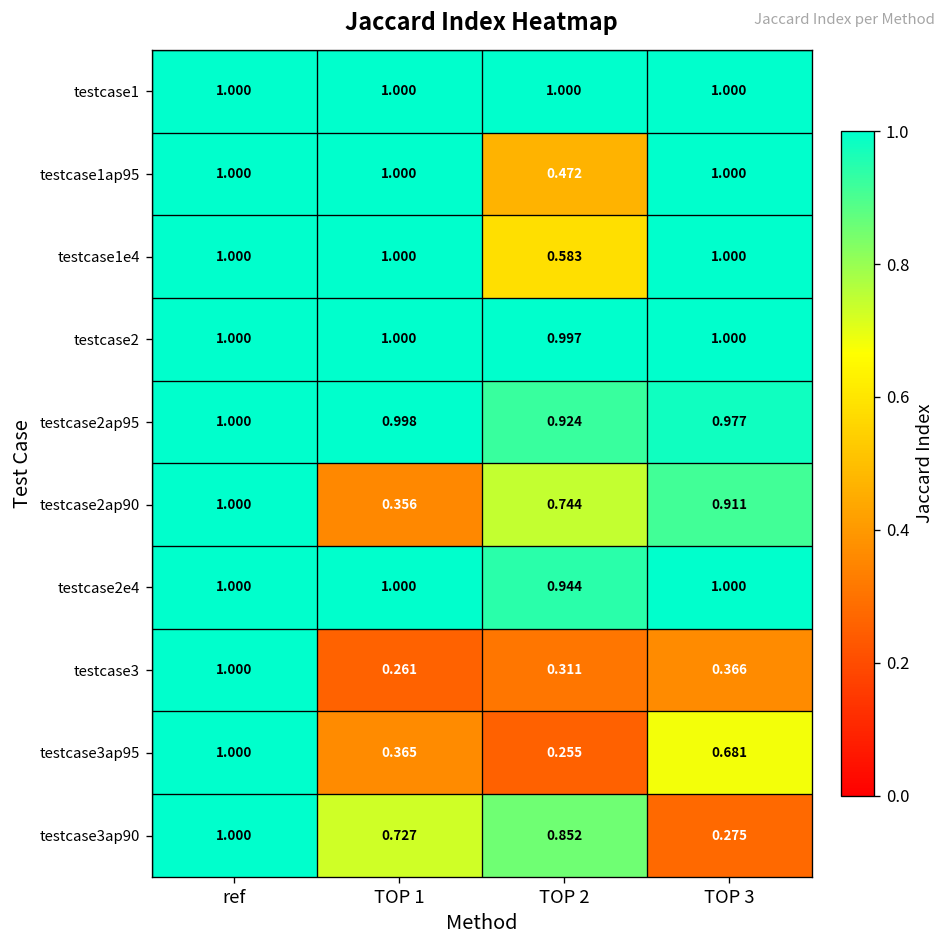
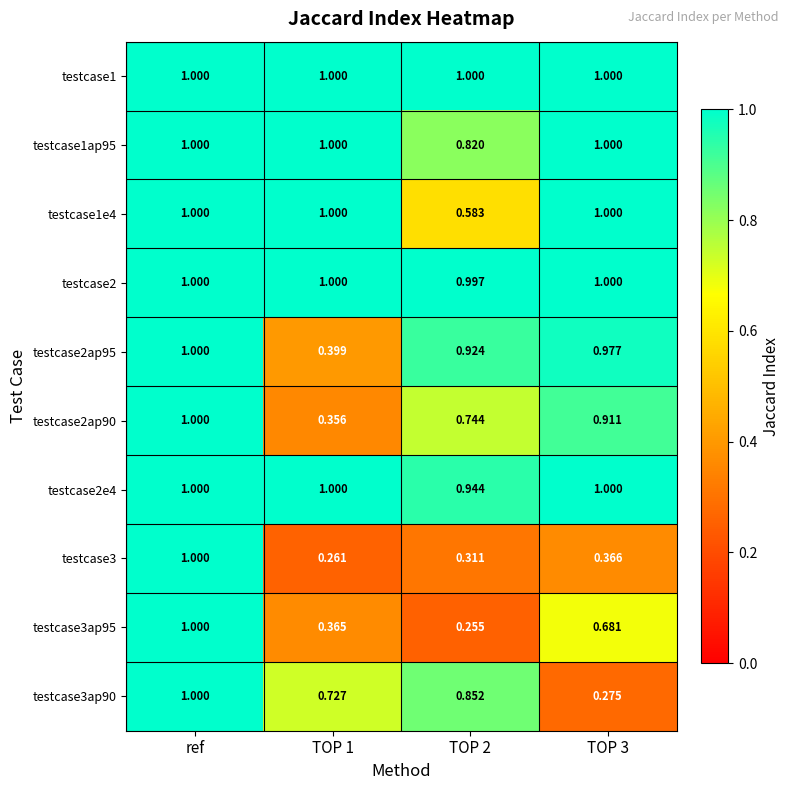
testcase1ap95, TOP 2: 0.472 -> 0.820
testcase2ap95, TOP 1: 0.998 -> 0.399
